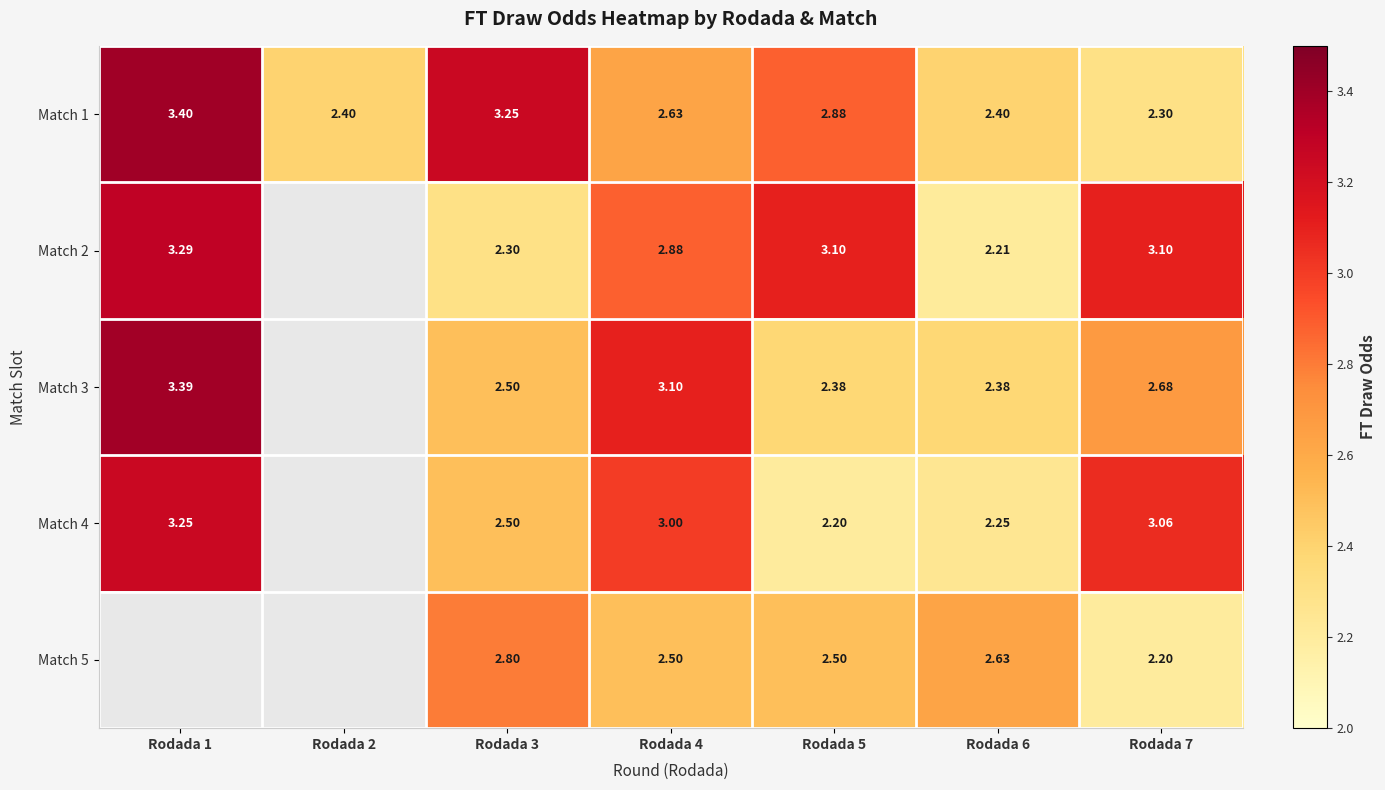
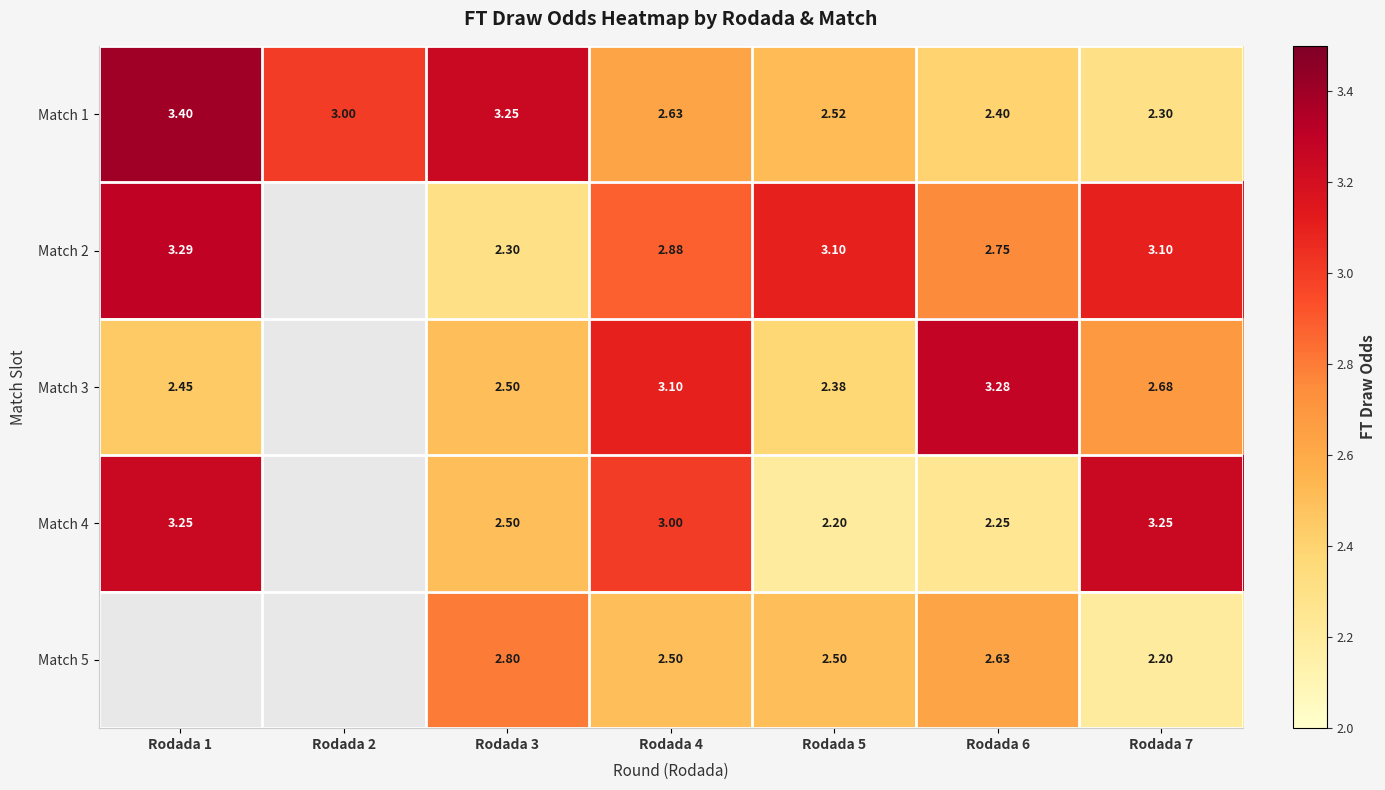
Match 1, Rodada 2: 2.40 -> 3.00
Match 1, Rodada 5: 2.88 -> 2.52
Match 2, Rodada 6: 2.21 -> 2.75
Match 3, Rodada 1: 3.39 -> 2.45
Match 3, Rodada 6: 2.38 -> 3.28
Match 4, Rodada 7: 3.06 -> 3.25
